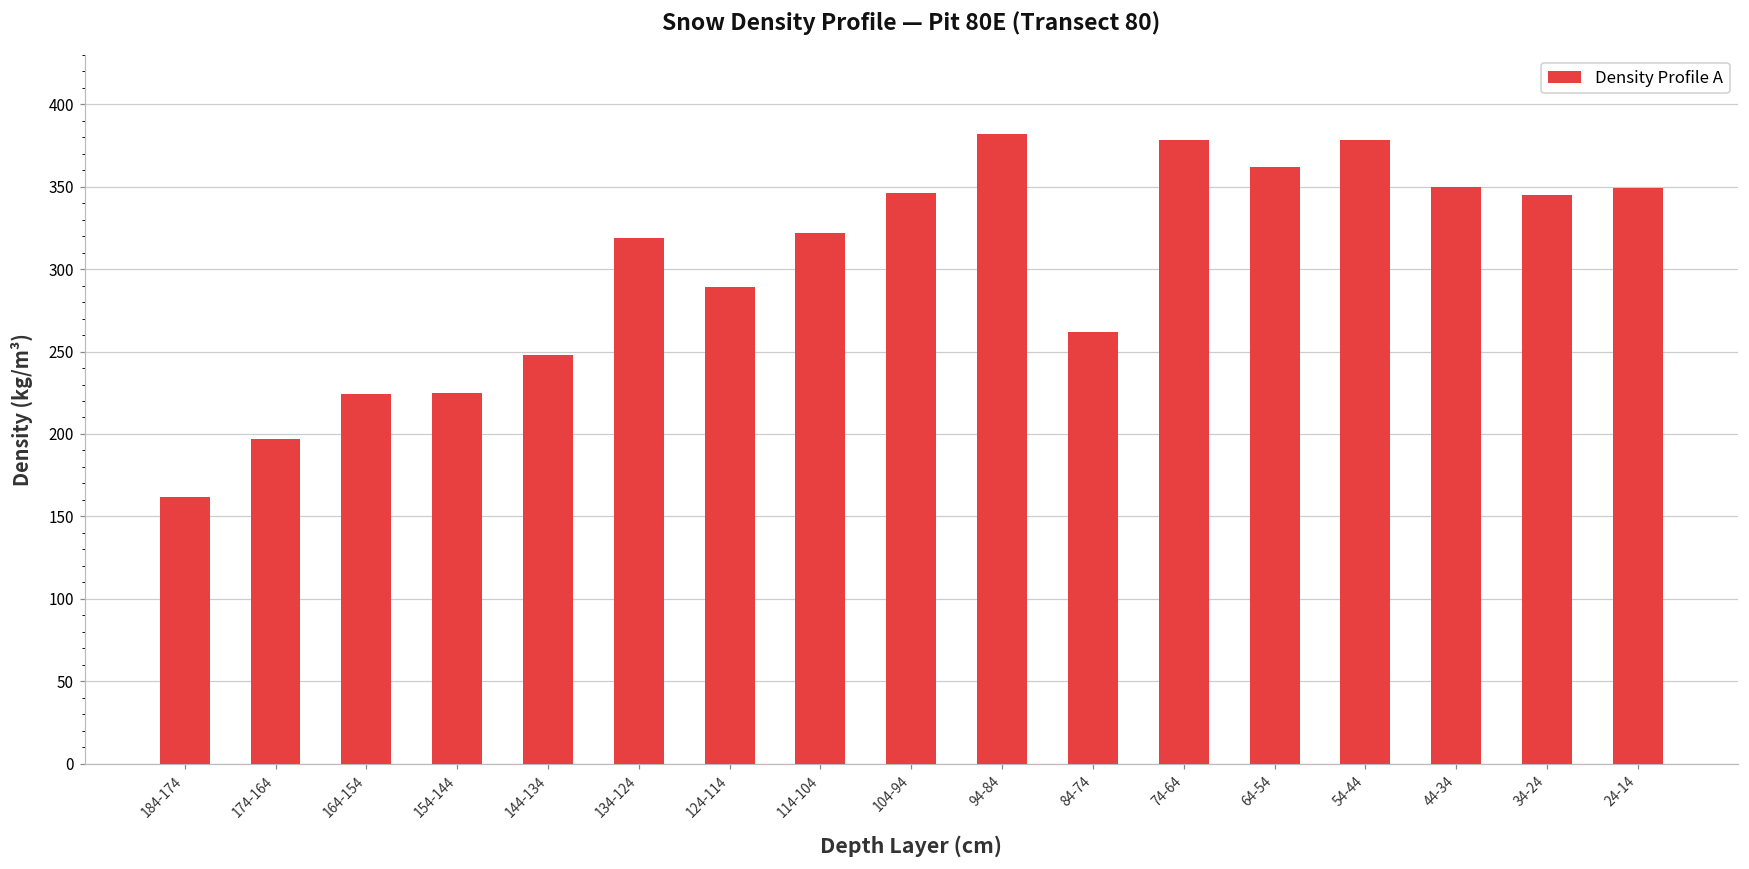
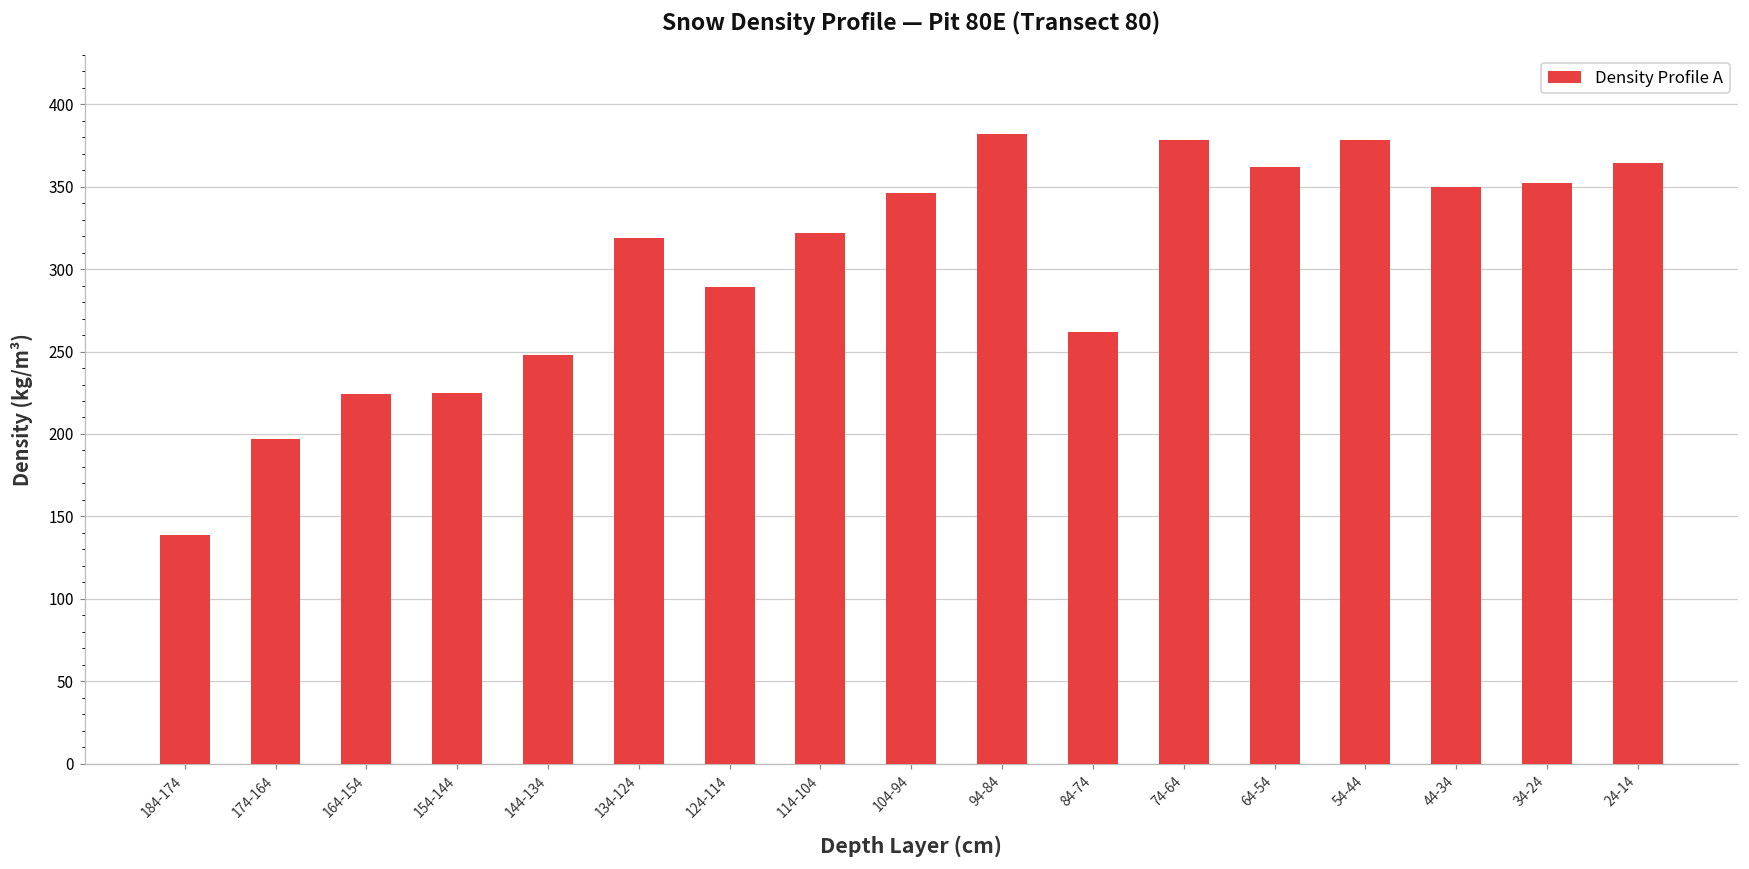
184-174: 162 -> 139
34-24: 345 -> 352
24-14: 349 -> 364
